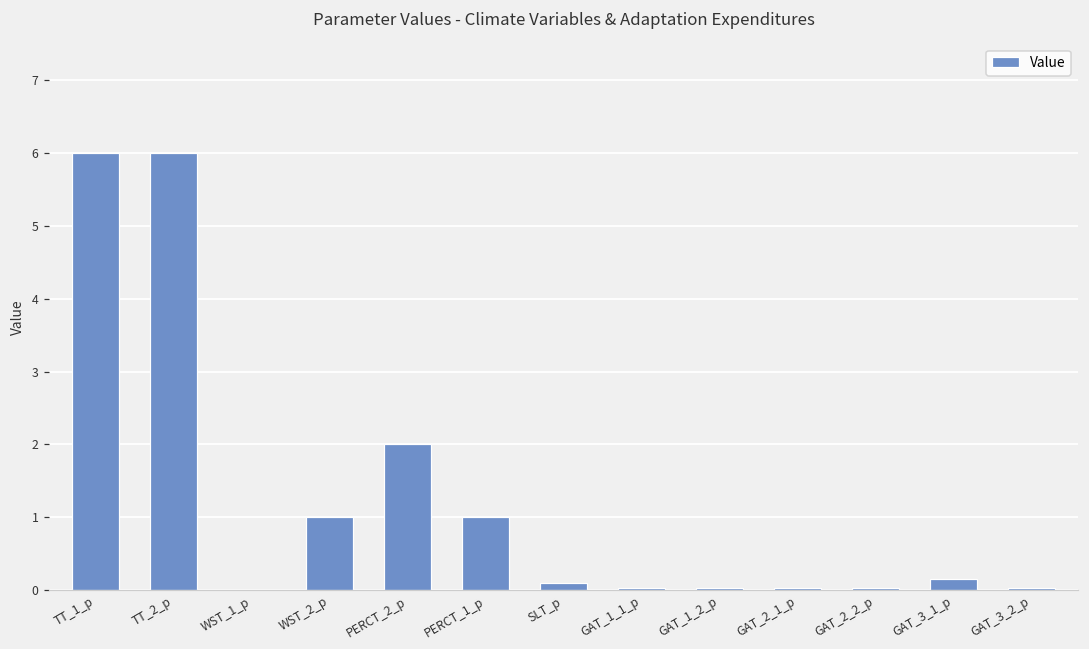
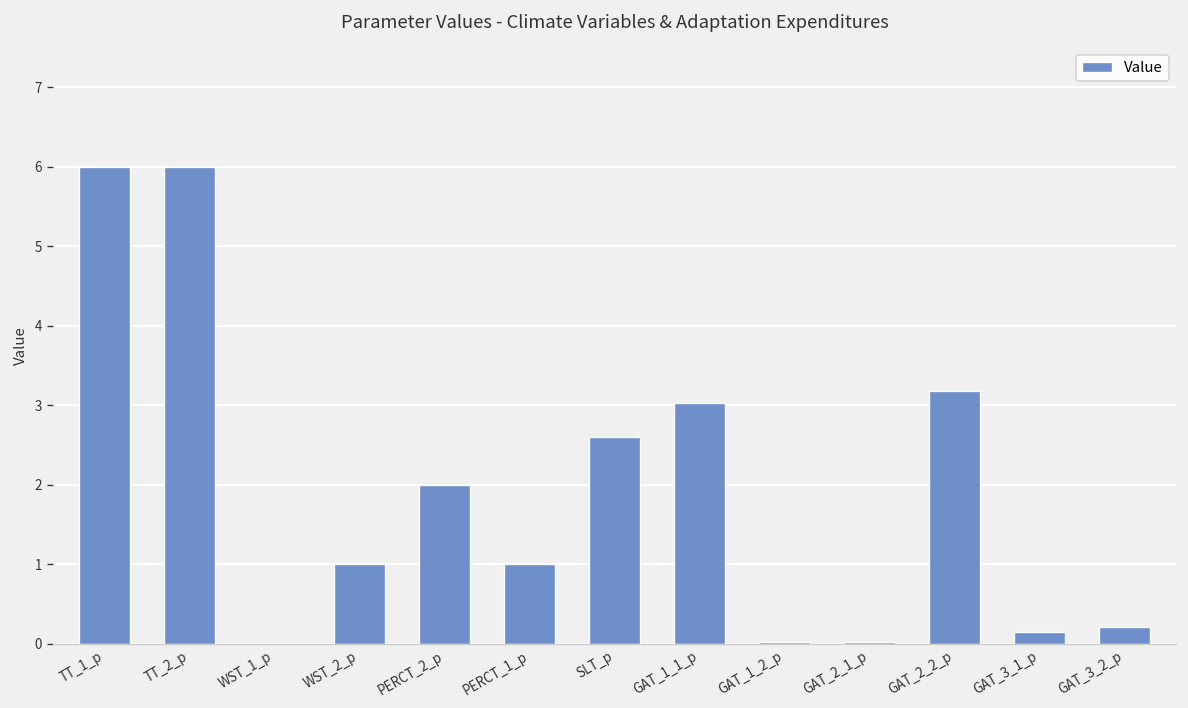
SLT_p: 0.1 -> 2.6
GAT_1_1_p: 0.0 -> 3.0
GAT_2_2_p: 0.0 -> 3.2
GAT_3_2_p: 0.0 -> 0.2
